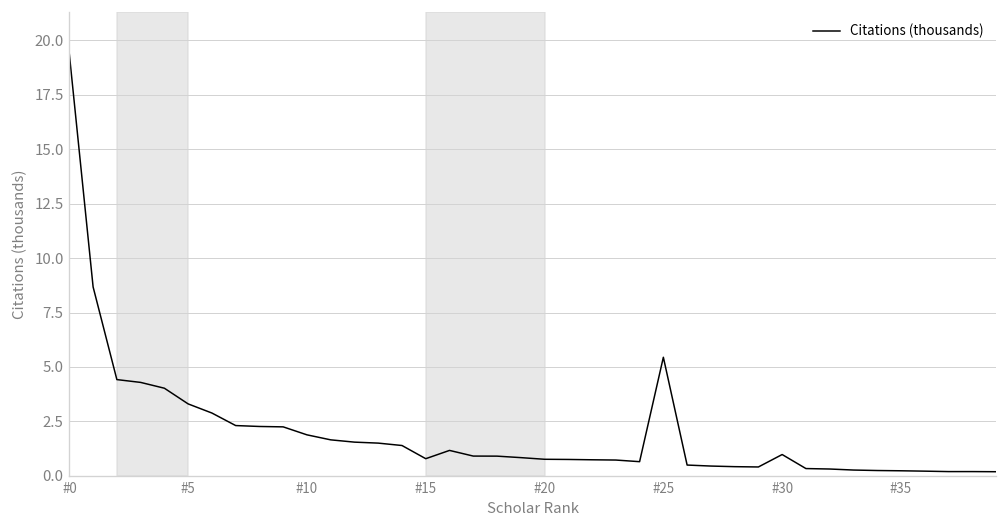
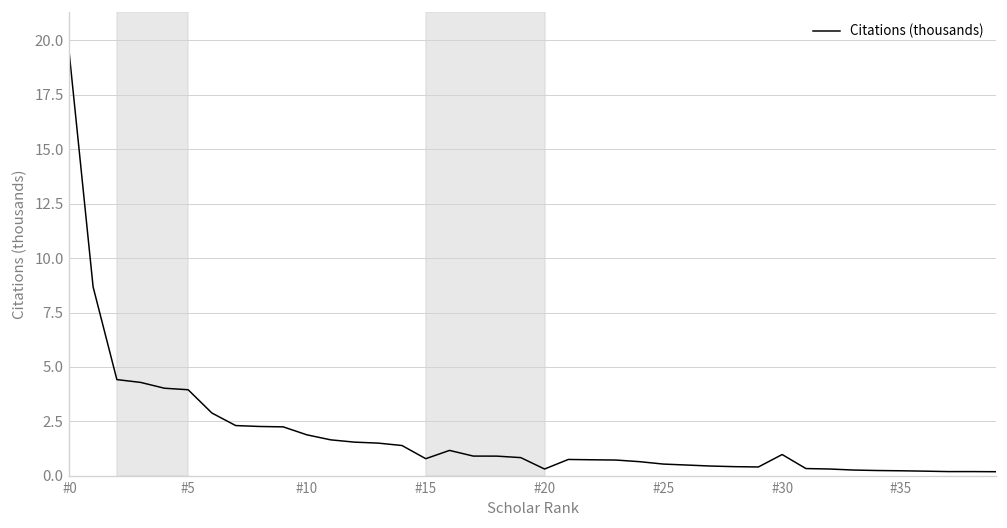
#5: 3.3 -> 4.0
#20: 0.8 -> 0.3
#25: 5.4 -> 0.5
